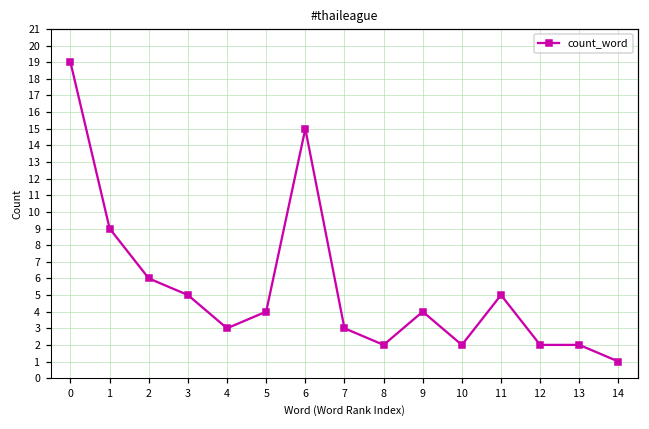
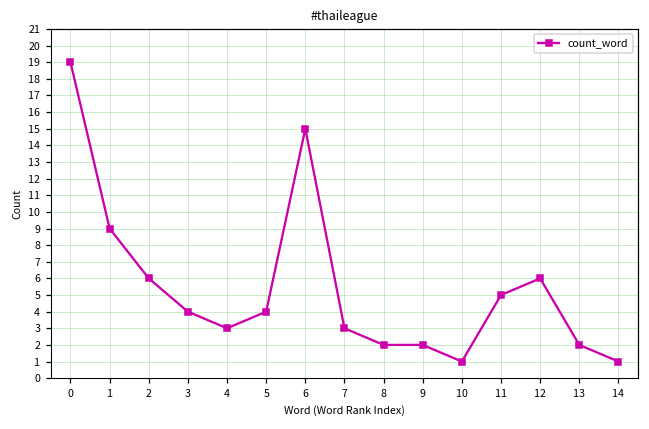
3: 5 -> 4
9: 4 -> 2
10: 2 -> 1
12: 2 -> 6
